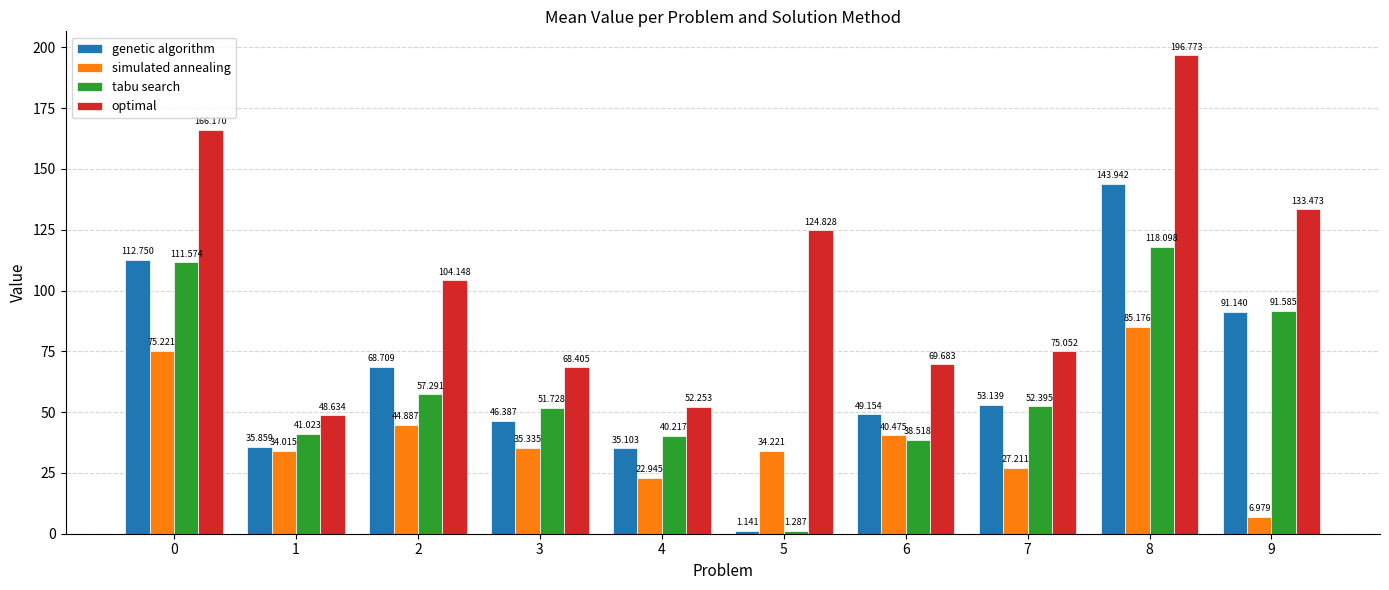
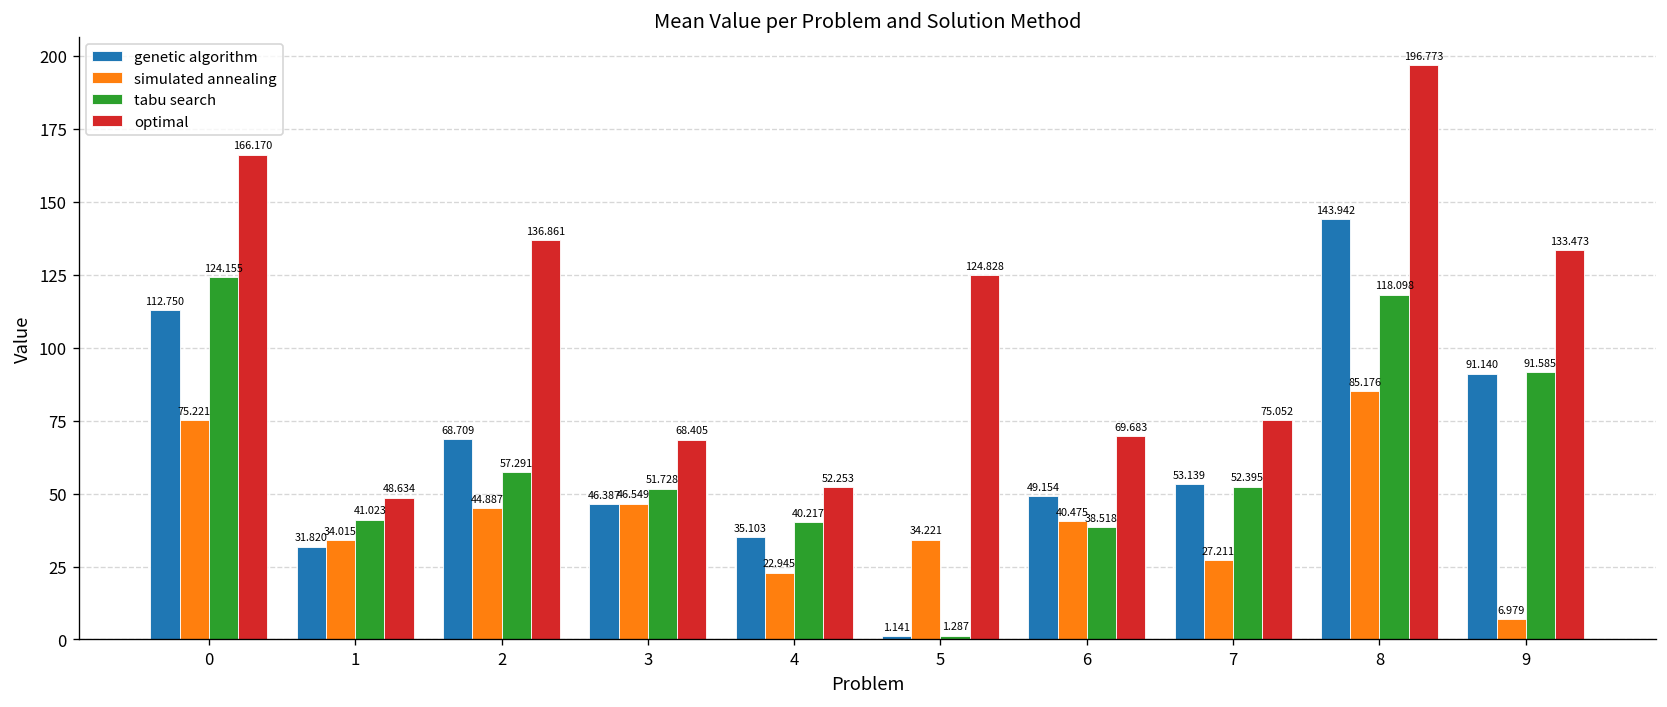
tabu search, 0: 111.574 -> 124.155
genetic algorithm, 1: 35.859 -> 31.820
optimal, 2: 104.148 -> 136.861
simulated annealing, 3: 35.335 -> 46.549
